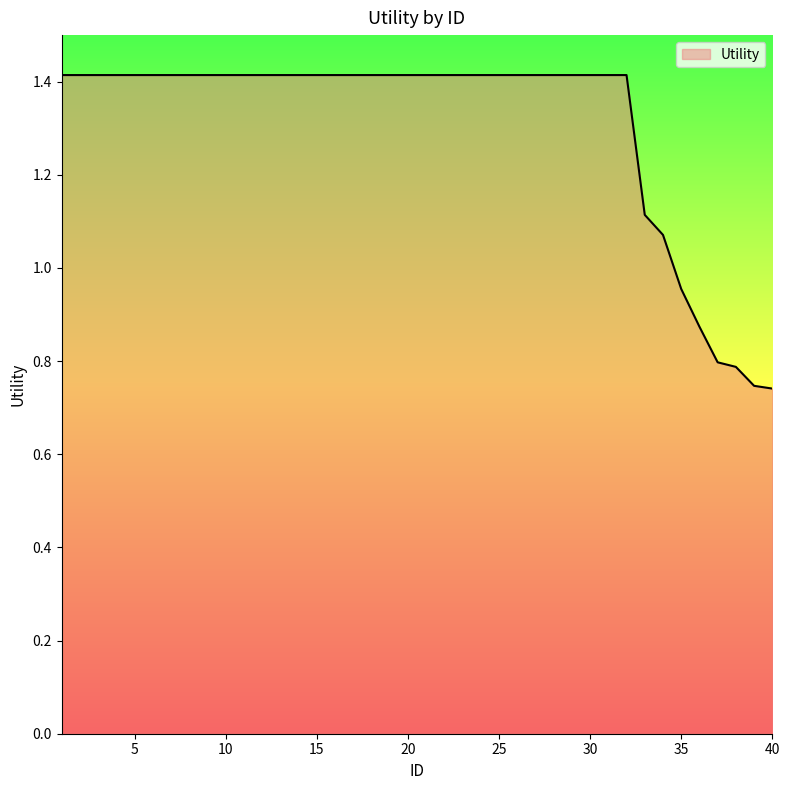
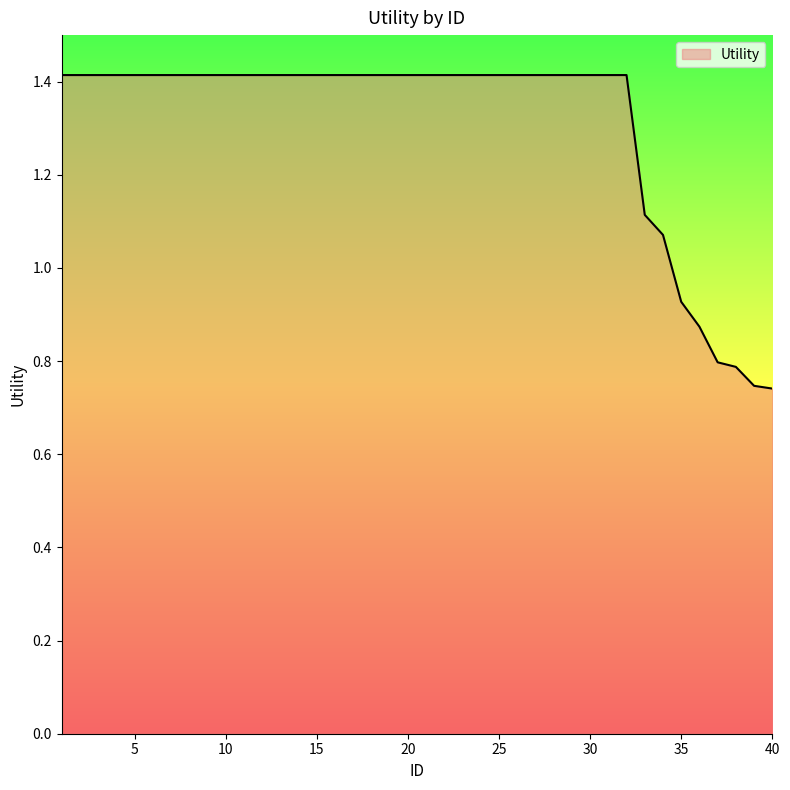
35: 0.95 -> 0.93
